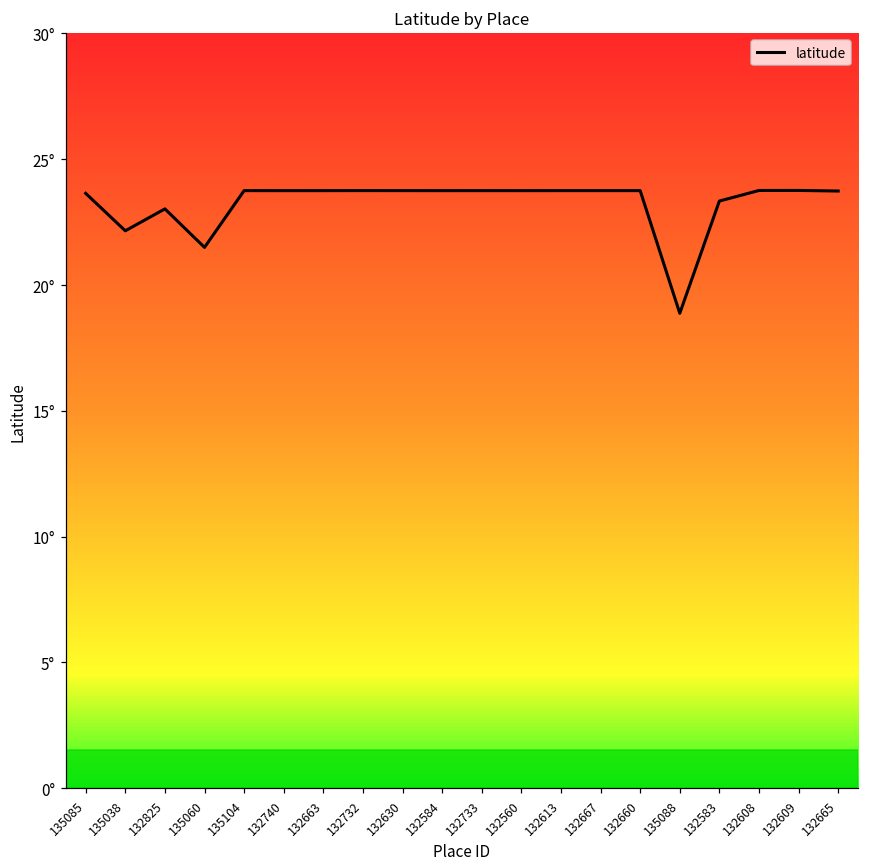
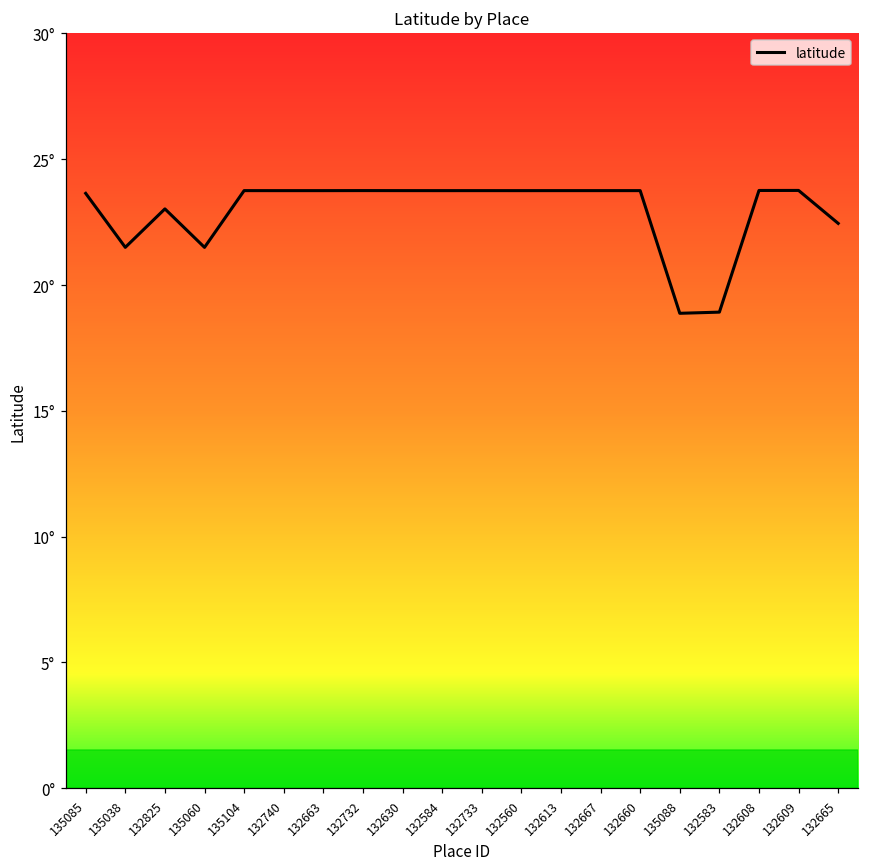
135038: 22.2° -> 21.5°
132583: 23.3° -> 18.9°
132665: 23.7° -> 22.4°
